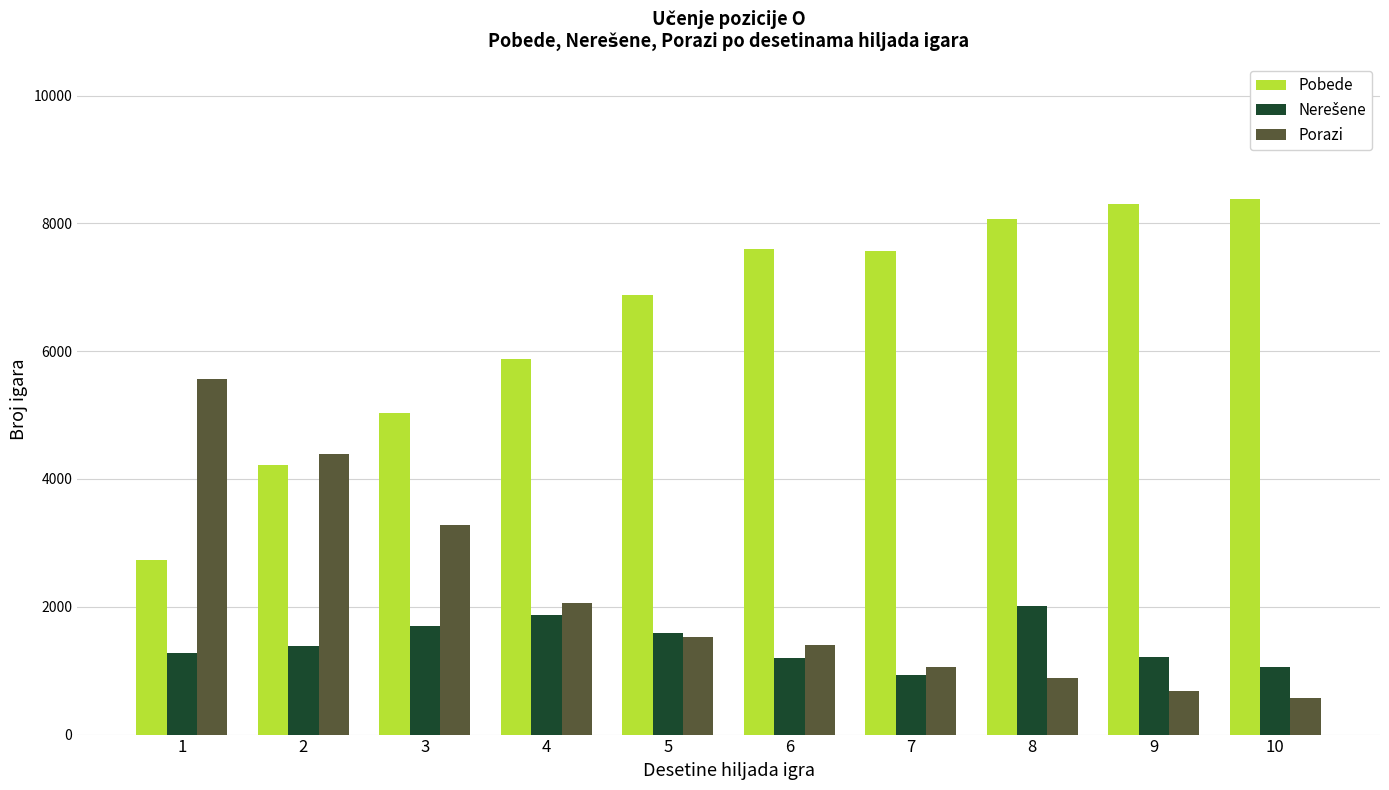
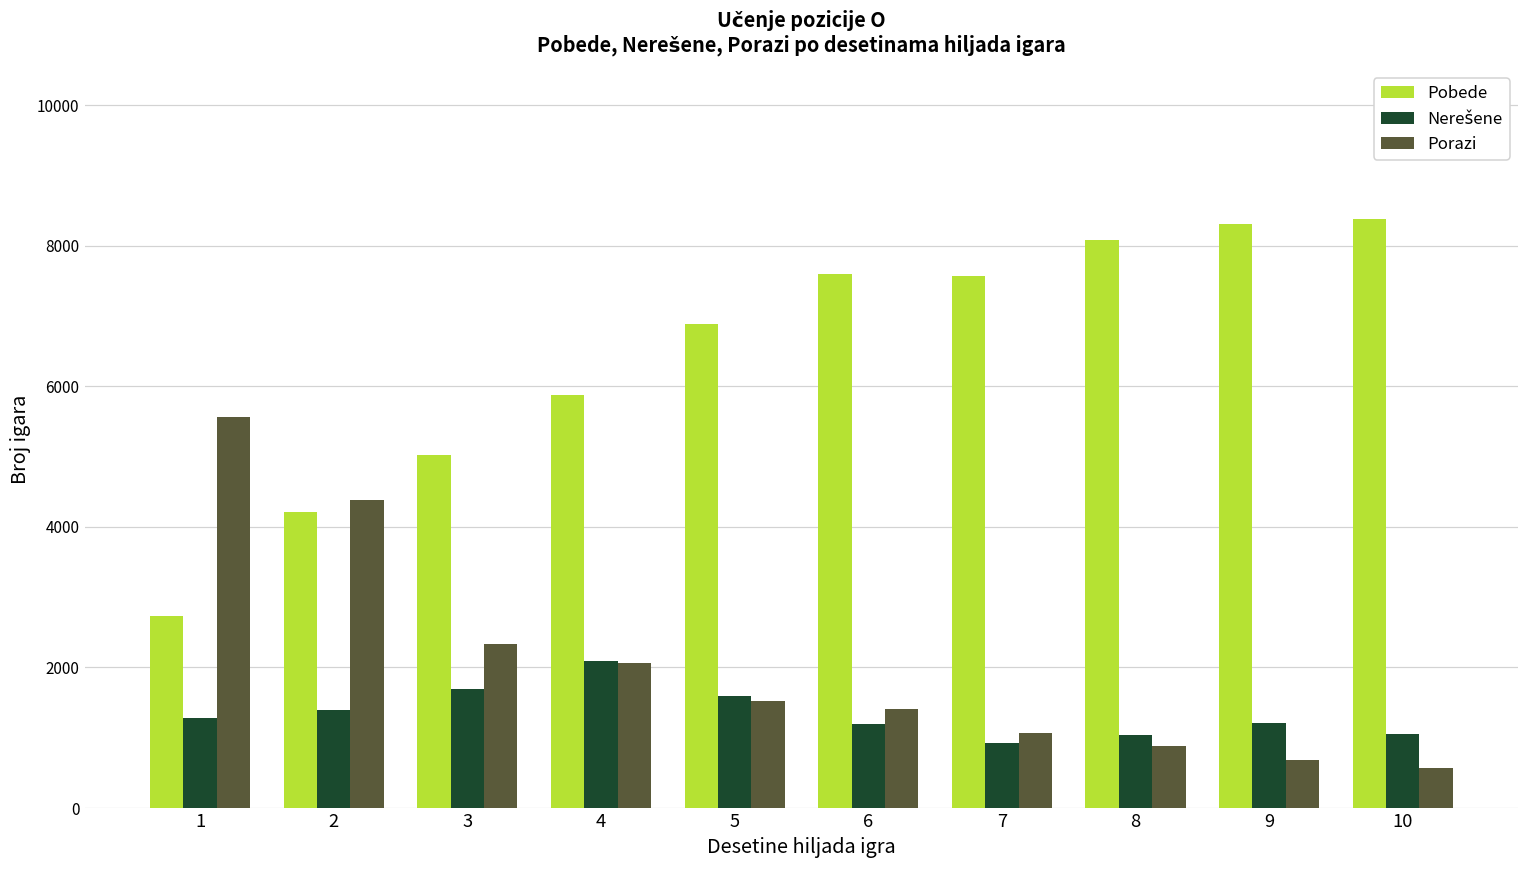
Porazi, 3: 3300 -> 2300
Nerešene, 4: 1900 -> 2100
Nerešene, 8: 2000 -> 1000
